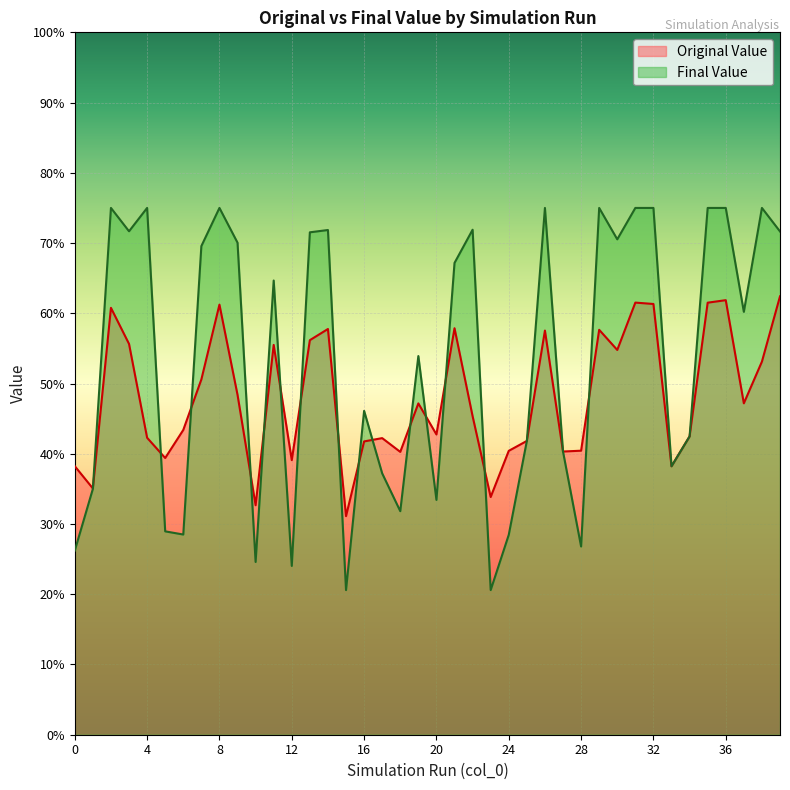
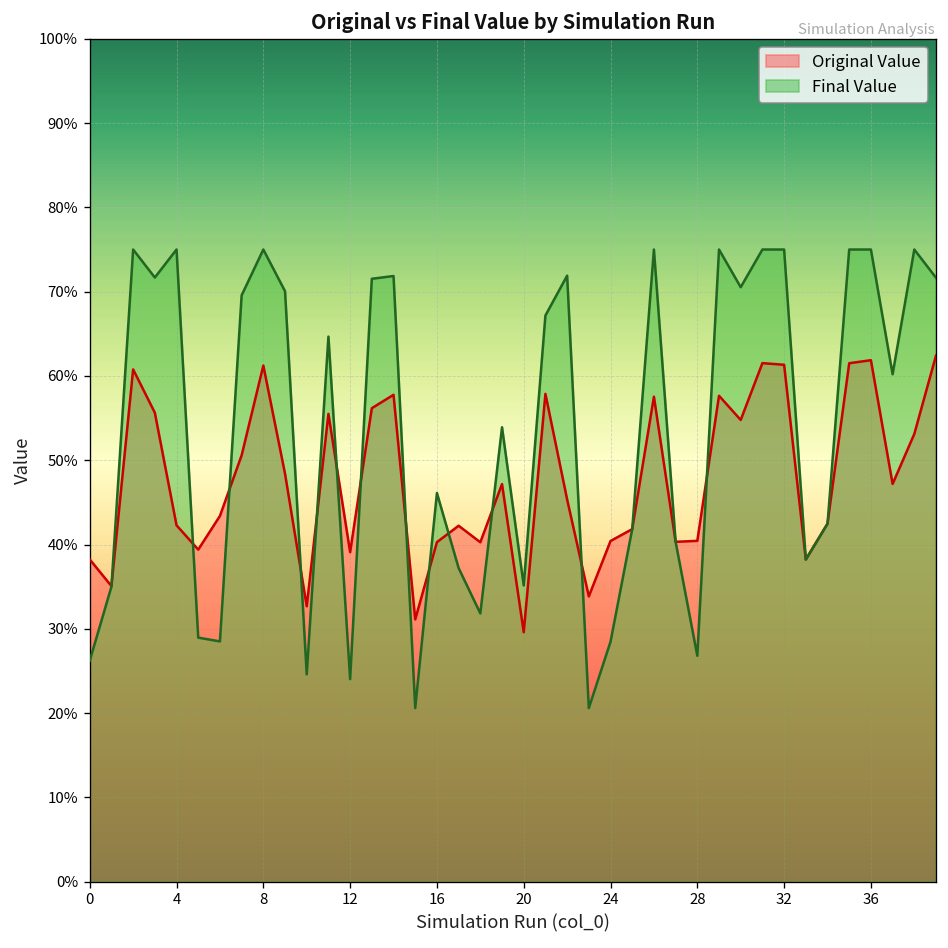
Original Value, 16: 42% -> 40%
Original Value, 20: 43% -> 30%
Final Value, 20: 33% -> 35%
